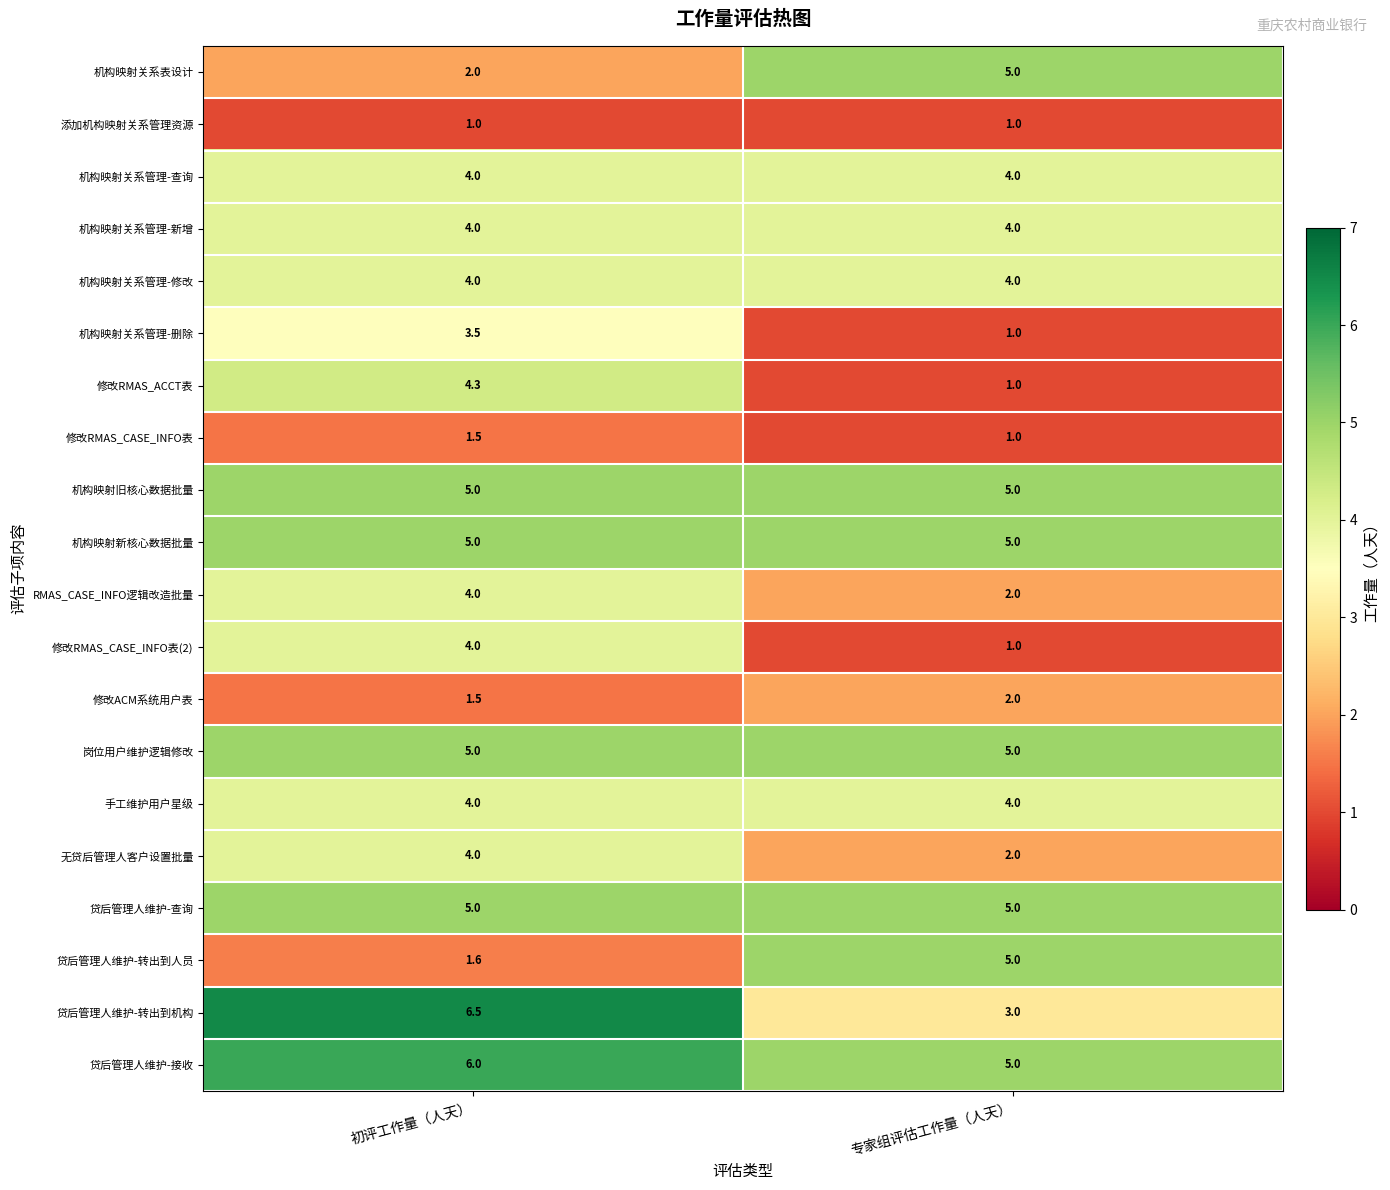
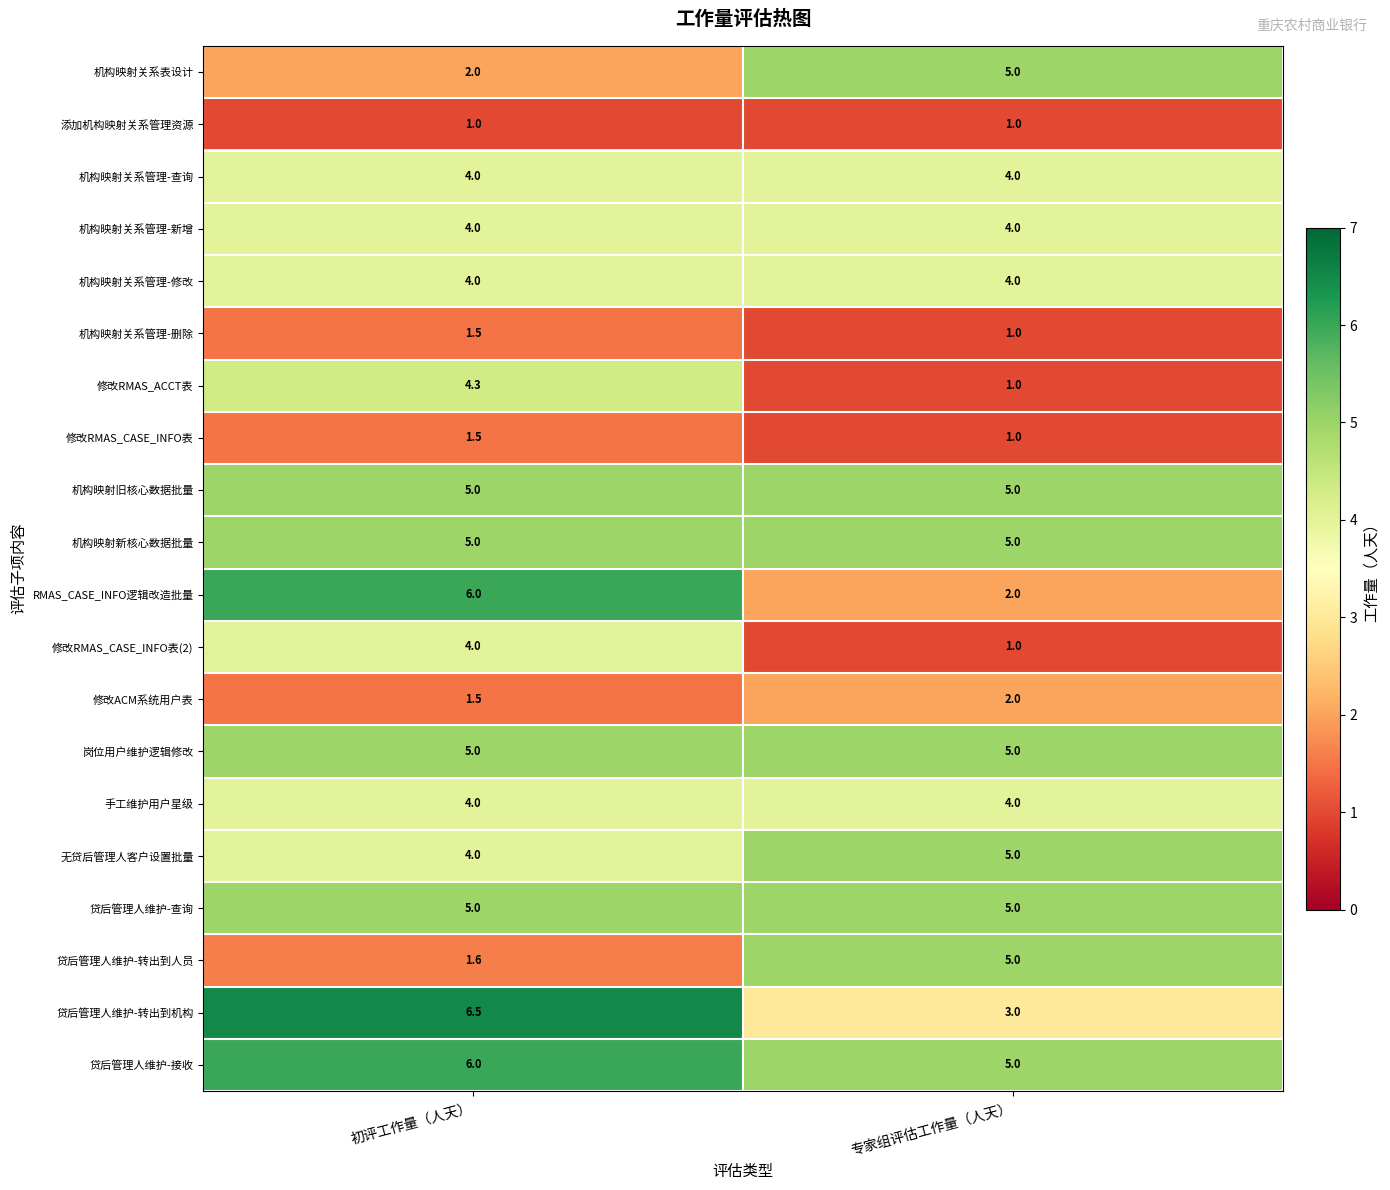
机构映射关系管理-删除, 初评工作量（人天）: 3.5 -> 1.5
RMAS_CASE_INFO逻辑改造批量, 初评工作量（人天）: 4.0 -> 6.0
无贷后管理人客户设置批量, 专家组评估工作量（人天）: 2.0 -> 5.0
